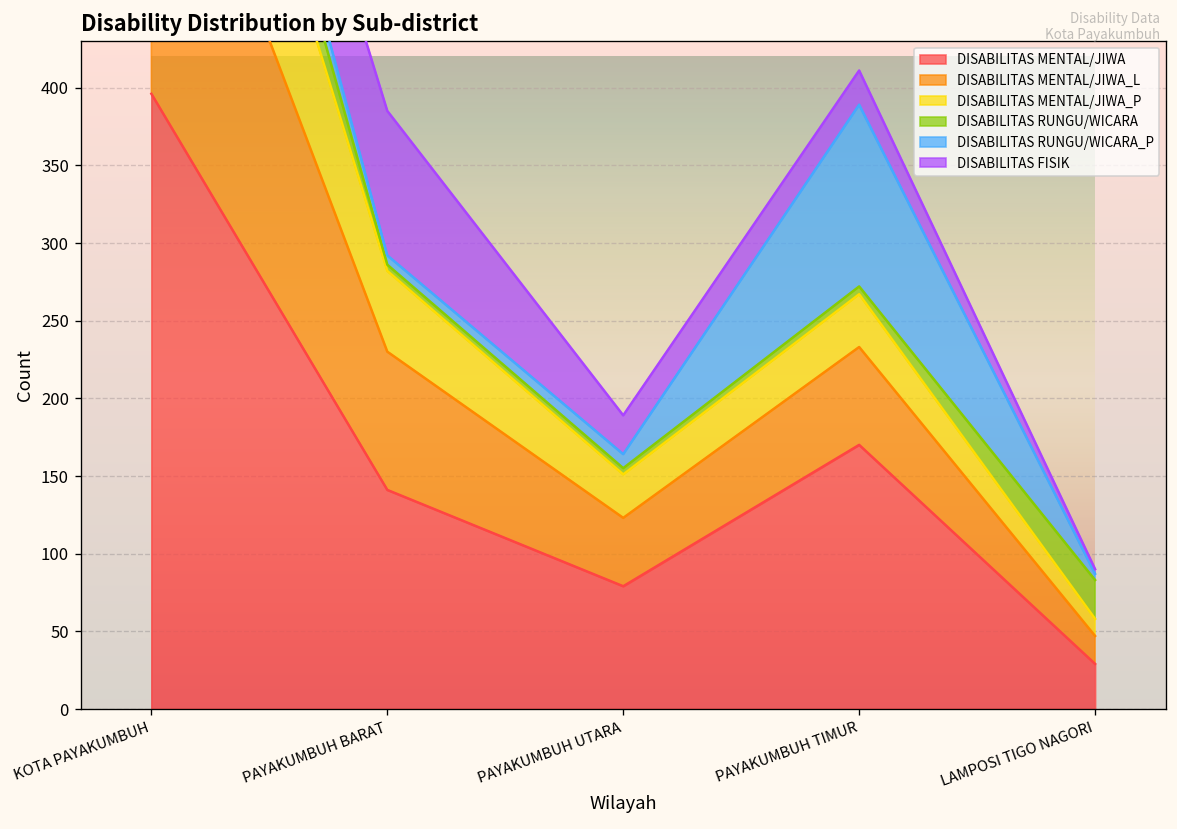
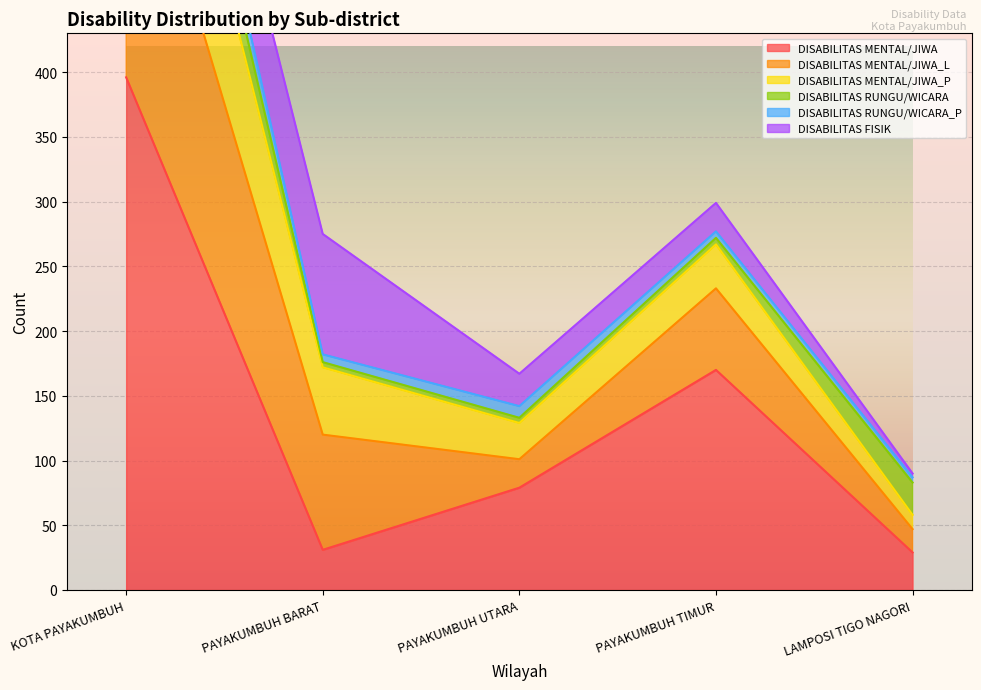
DISABILITAS MENTAL/JIWA, PAYAKUMBUH BARAT: 141 -> 31
DISABILITAS MENTAL/JIWA_L, PAYAKUMBUH UTARA: 44 -> 22
DISABILITAS RUNGU/WICARA_P, PAYAKUMBUH TIMUR: 117 -> 5
